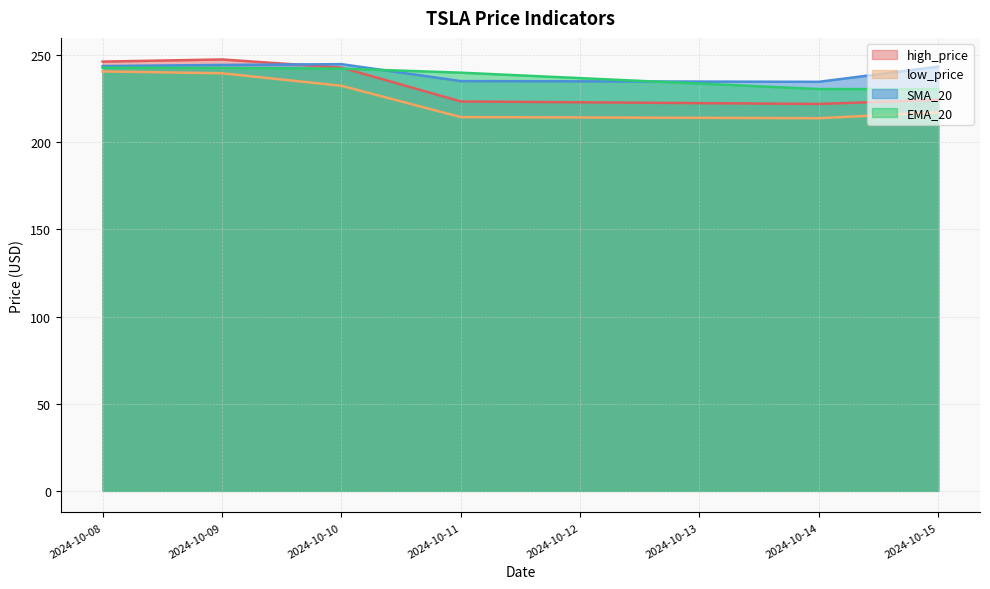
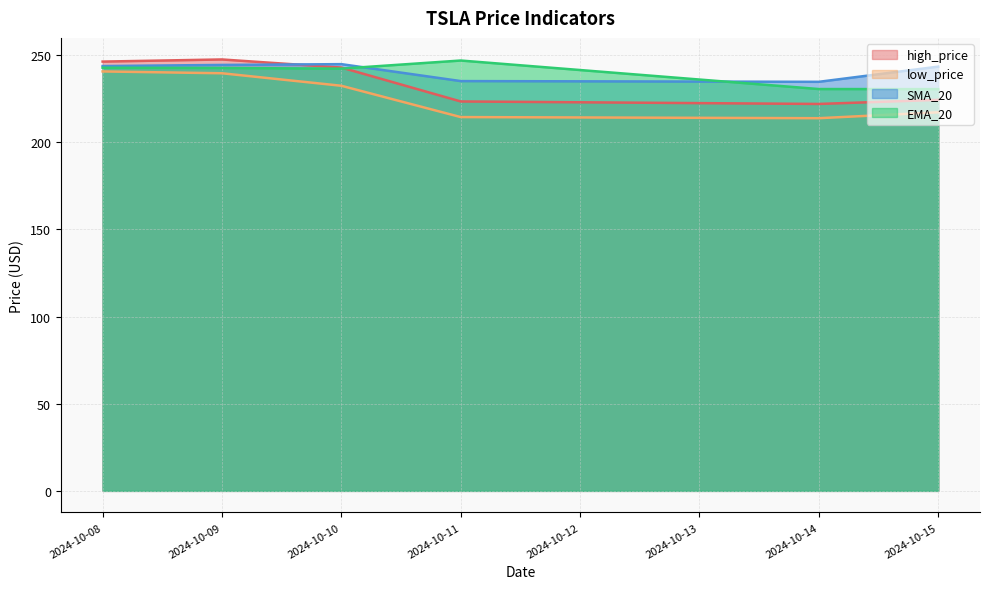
EMA_20, 2024-10-11: 240 -> 247
